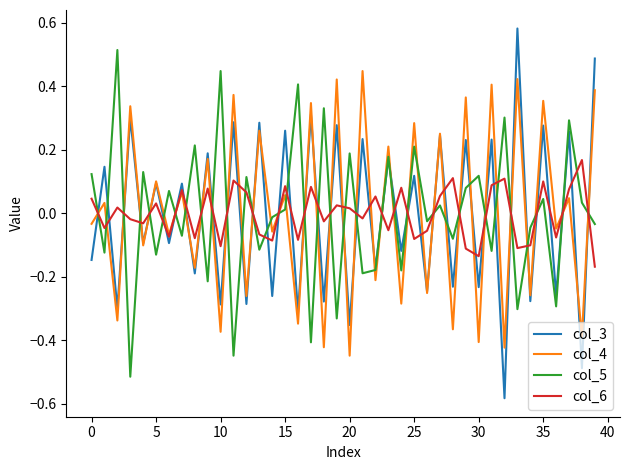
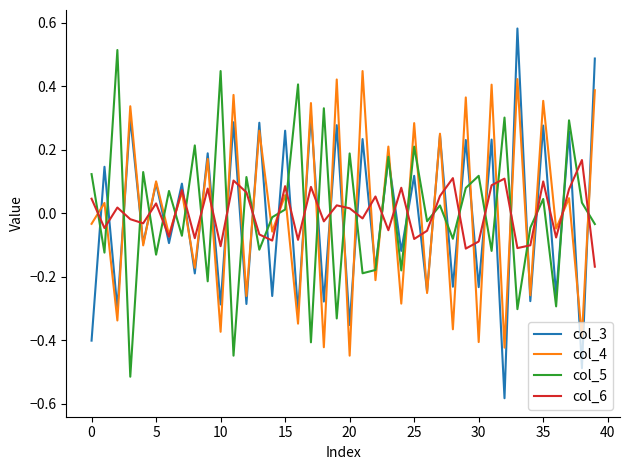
col_3, 0: -0.15 -> -0.40
col_6, 30: -0.13 -> -0.09
